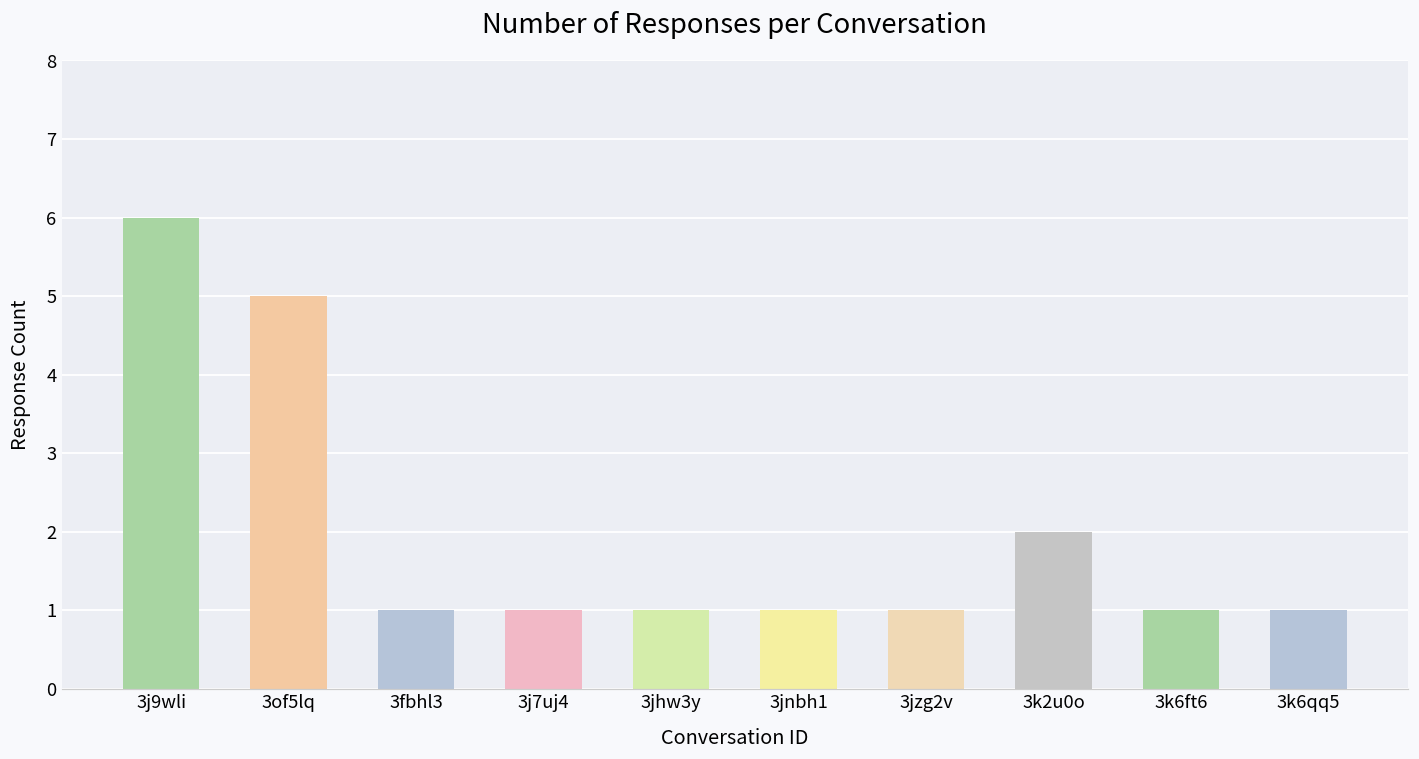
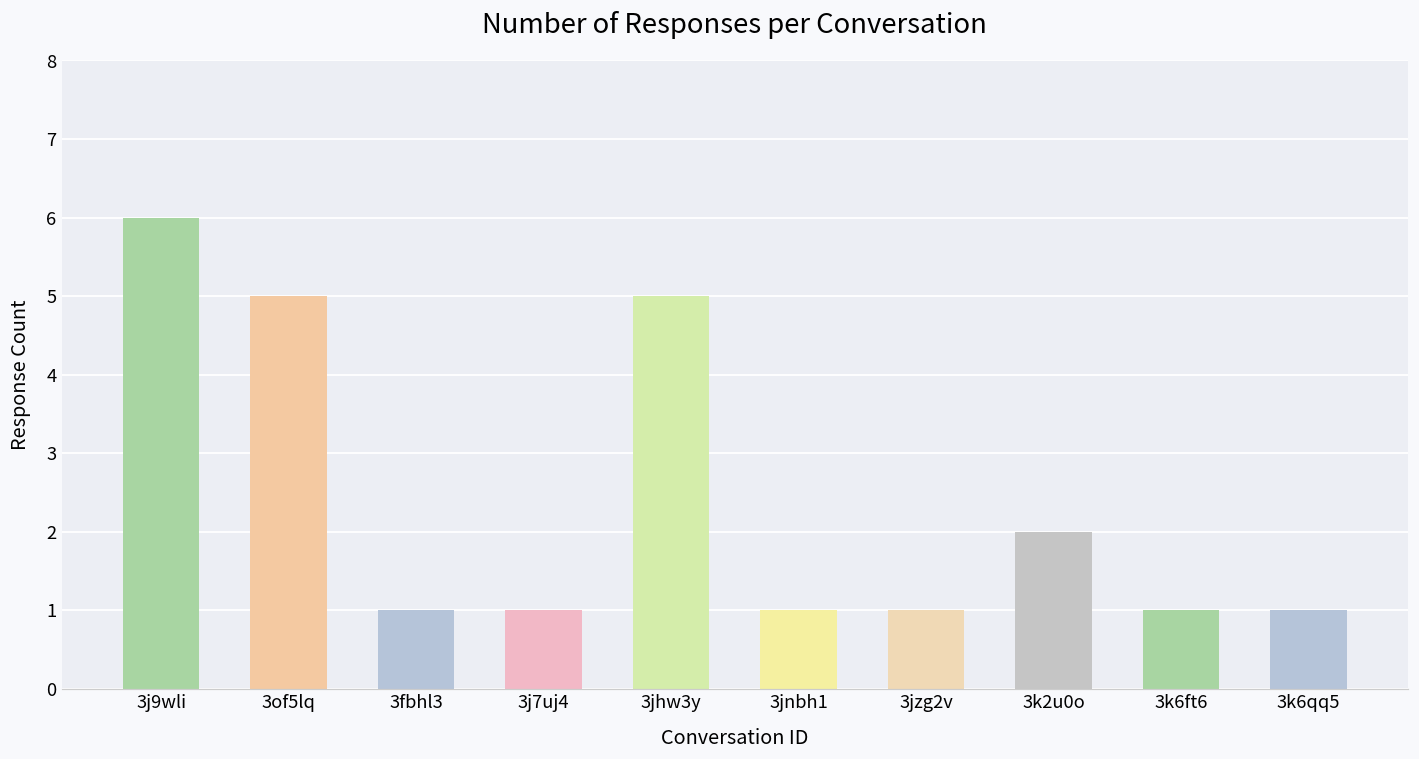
3jhw3y: 1 -> 5
